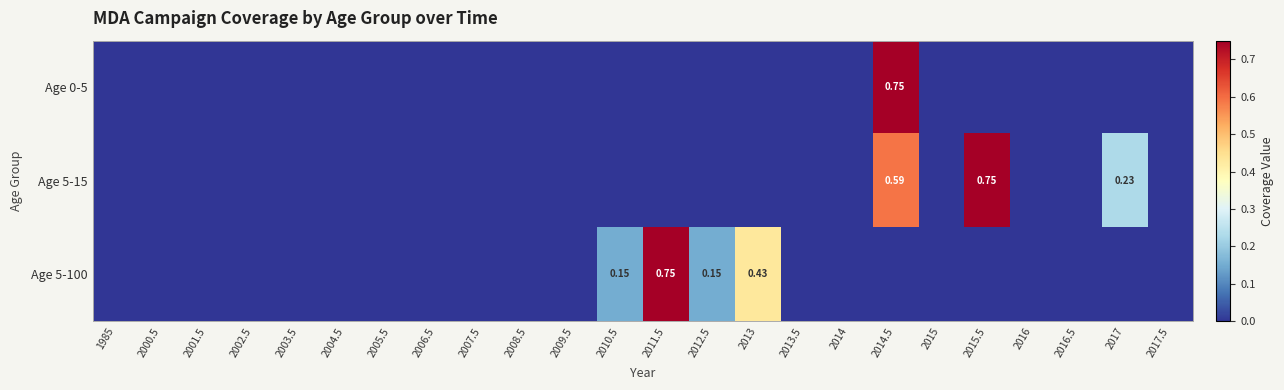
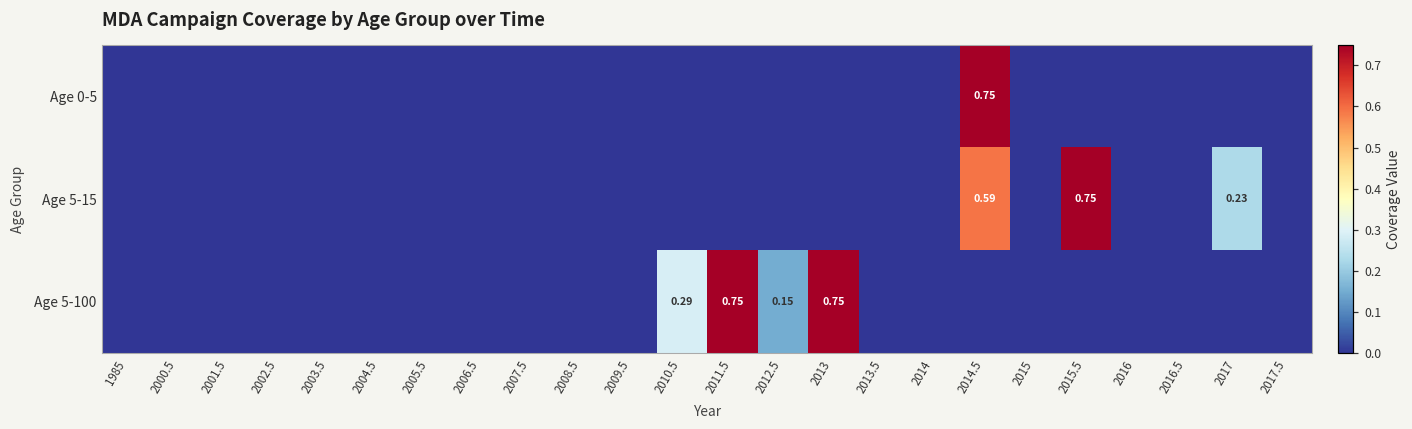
Age 5-100, 2010.5: 0.15 -> 0.29
Age 5-100, 2013: 0.43 -> 0.75
